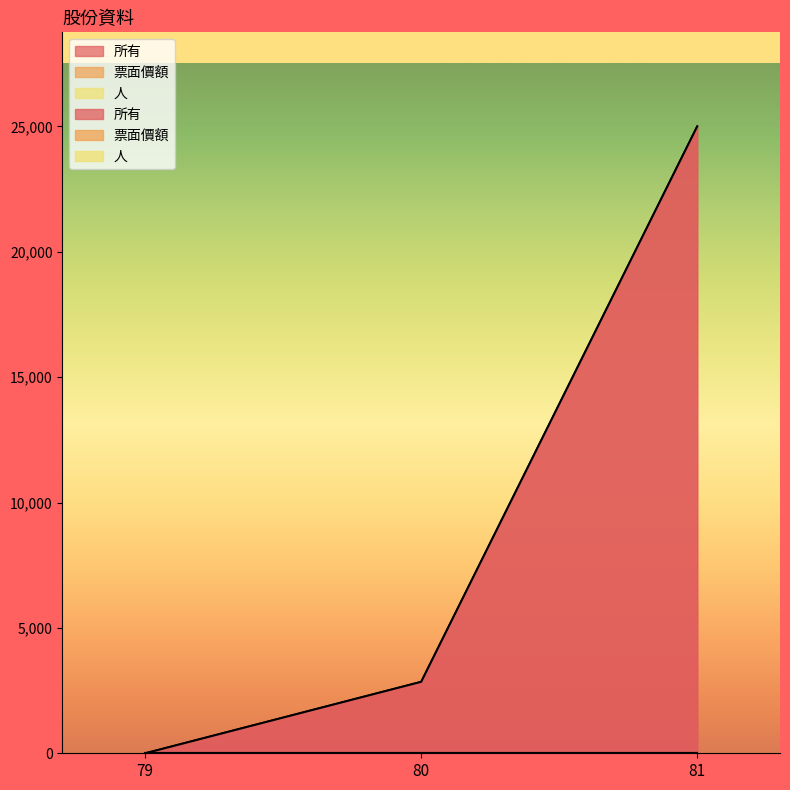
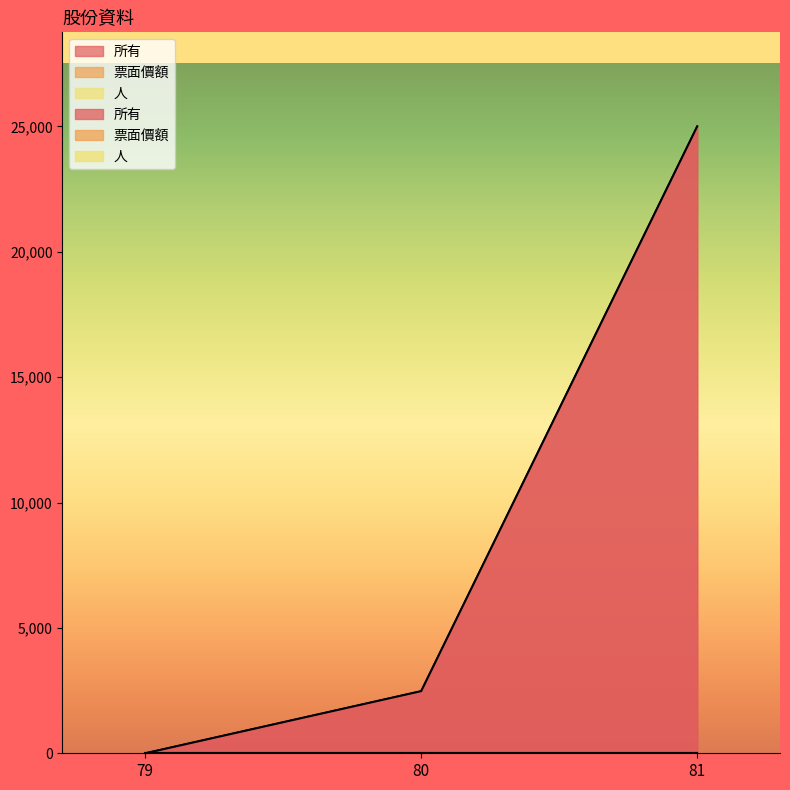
所有, 80: 2,900 -> 2,500
